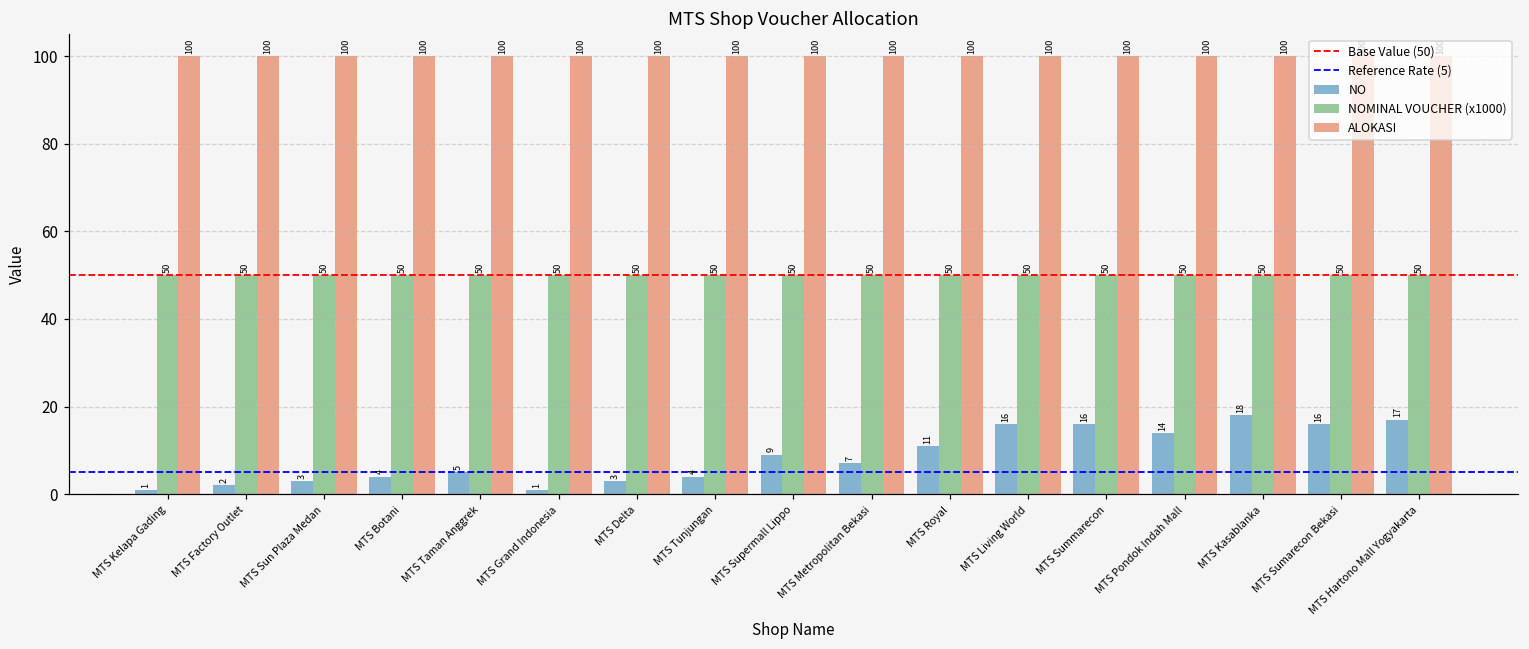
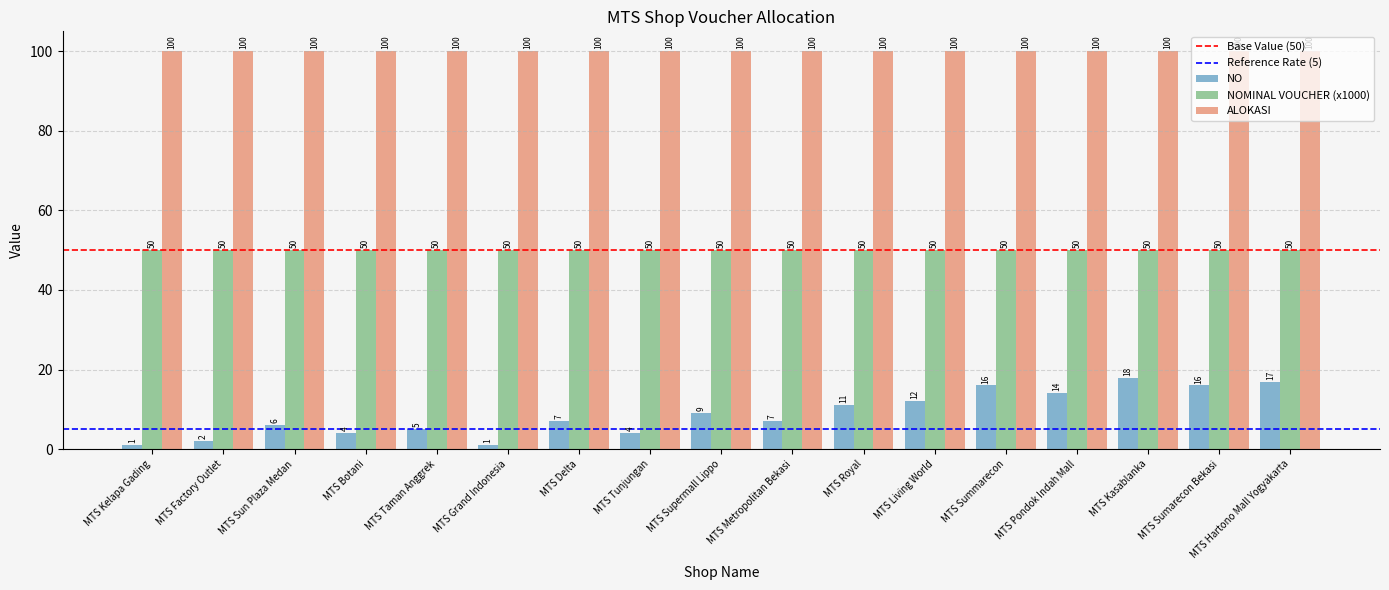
NO, MTS Sun Plaza Medan: 3 -> 6
NO, MTS Delta: 3 -> 7
NO, MTS Living World: 16 -> 12
